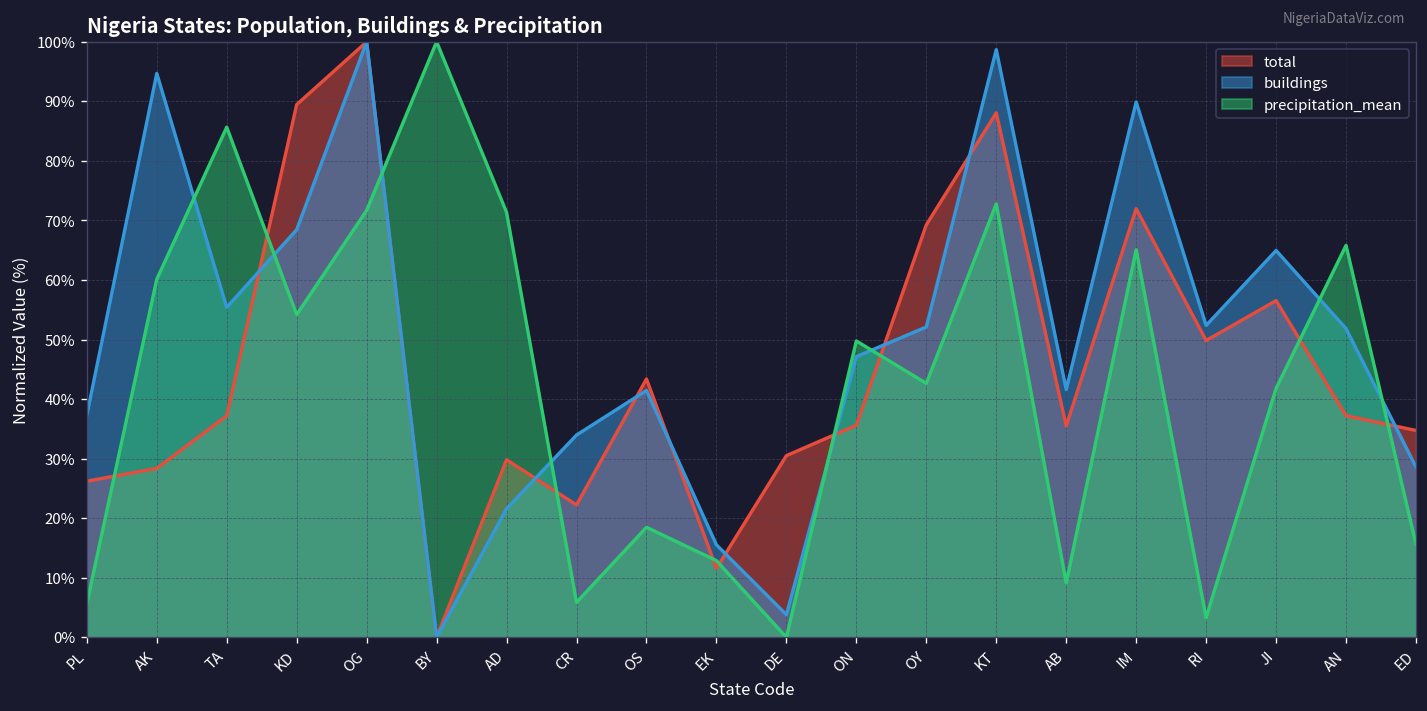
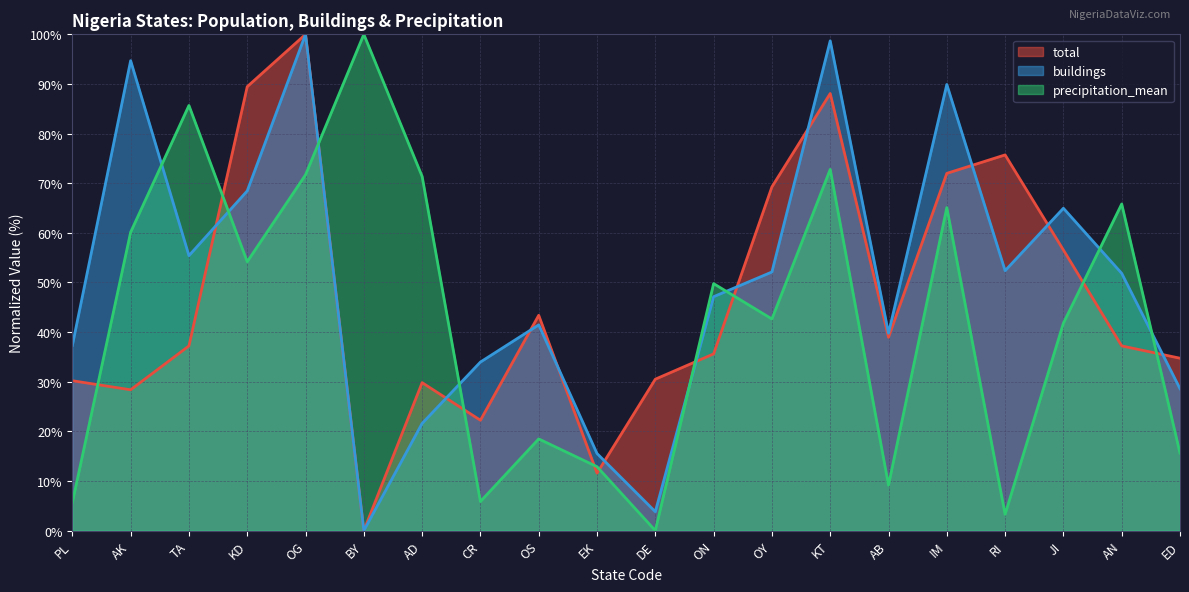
total, PL: 26% -> 30%
total, AB: 35% -> 39%
buildings, AB: 42% -> 40%
total, RI: 50% -> 76%
